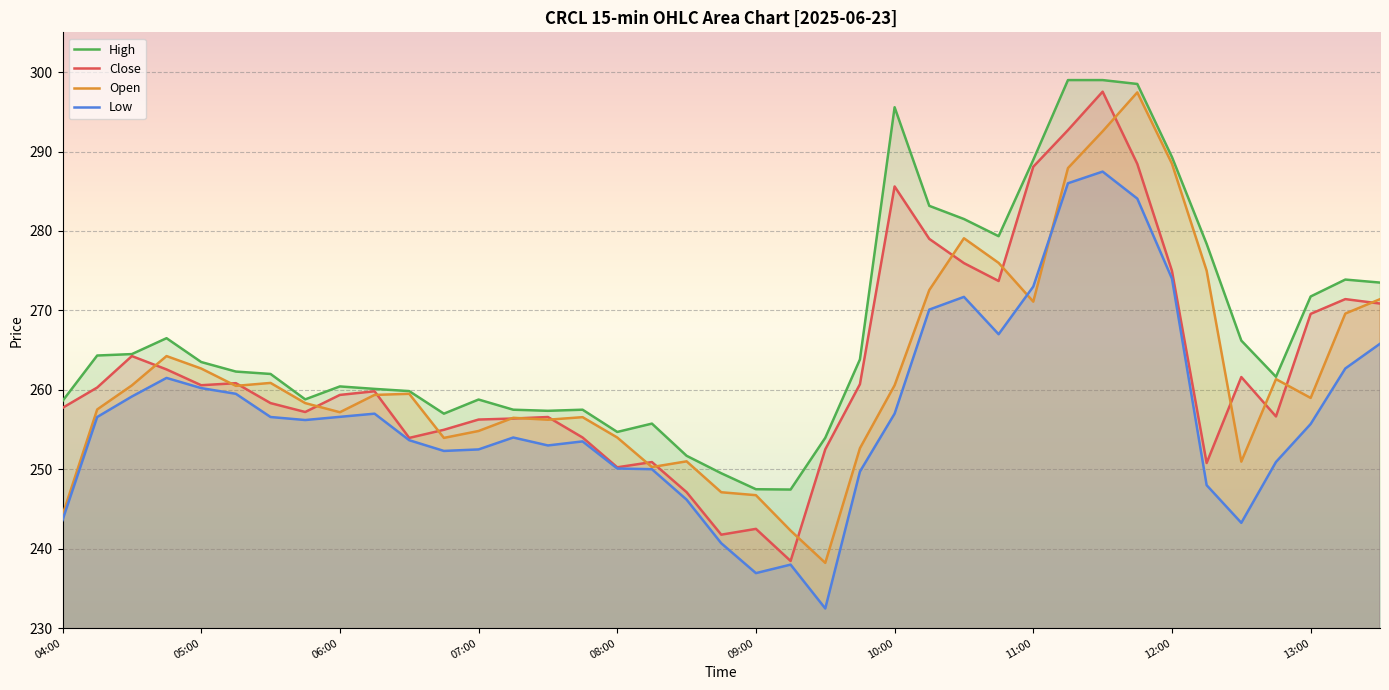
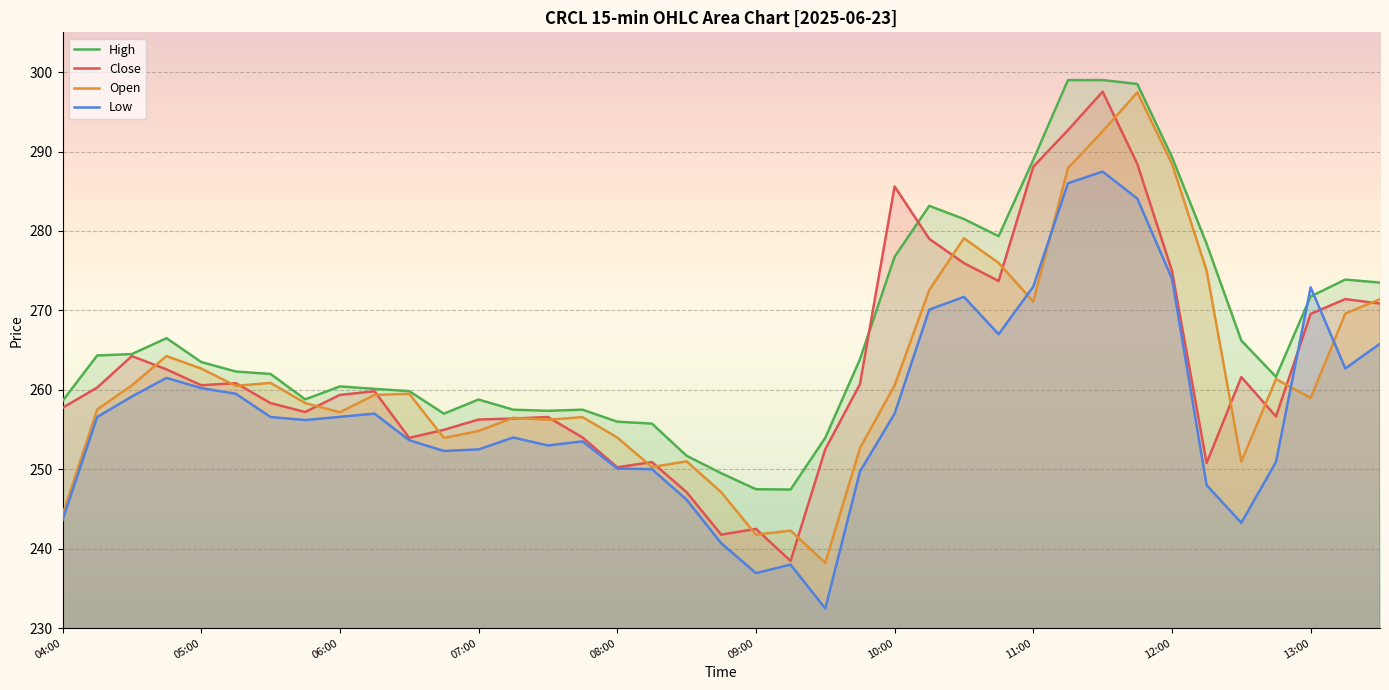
High, 08:00: 255 -> 256
Open, 09:00: 247 -> 242
High, 10:00: 296 -> 277
Low, 13:00: 256 -> 273
